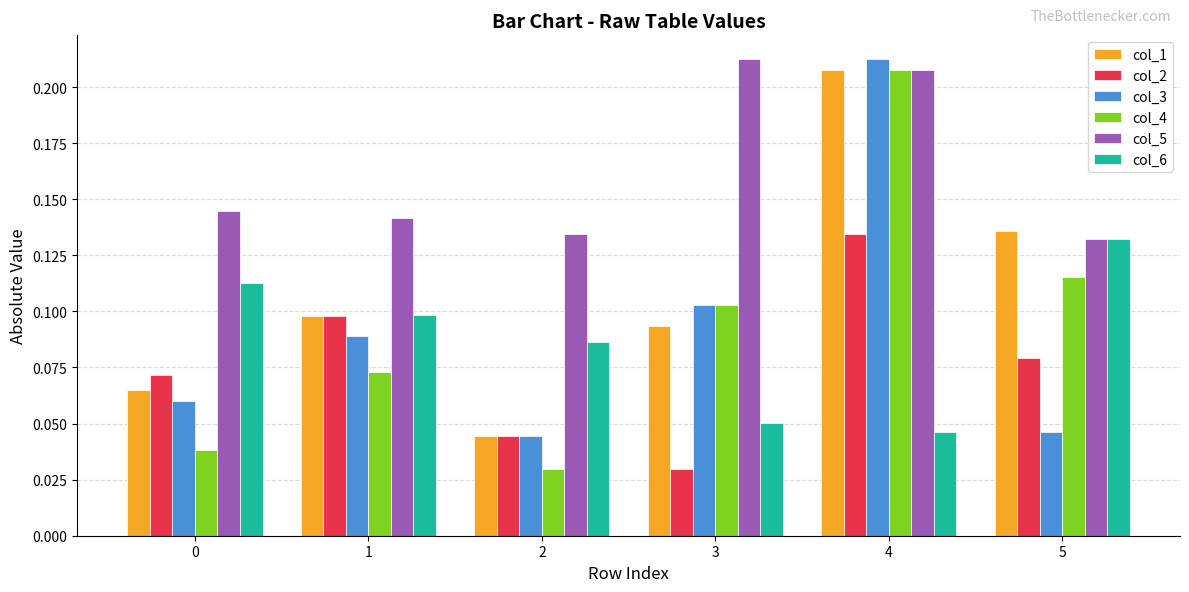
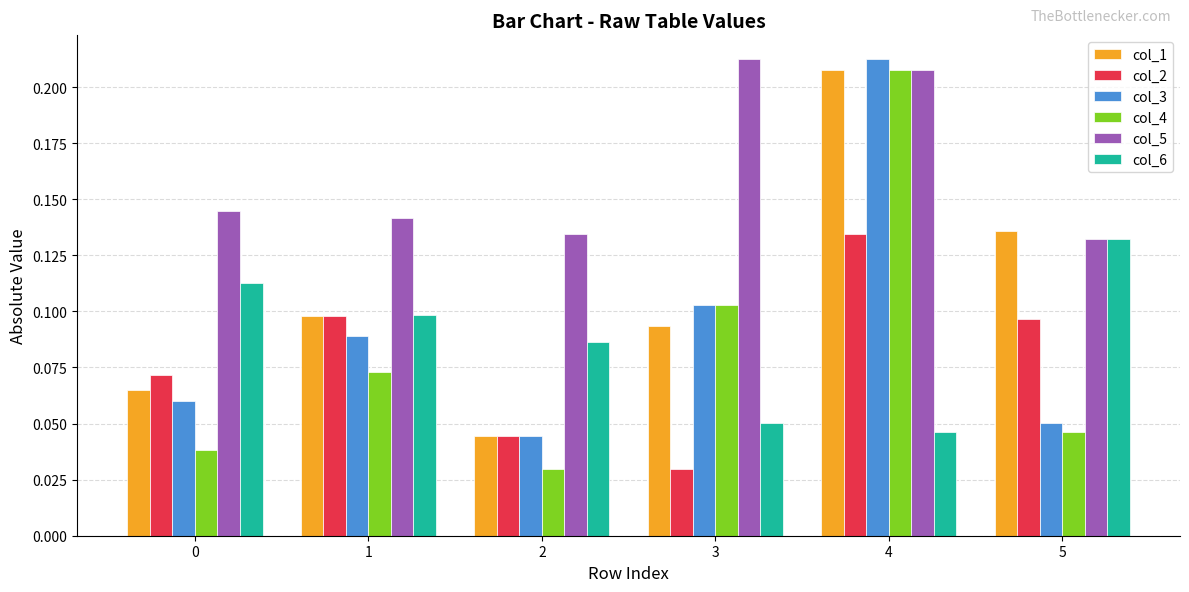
col_2, 5: 0.079 -> 0.097
col_3, 5: 0.046 -> 0.050
col_4, 5: 0.115 -> 0.046
